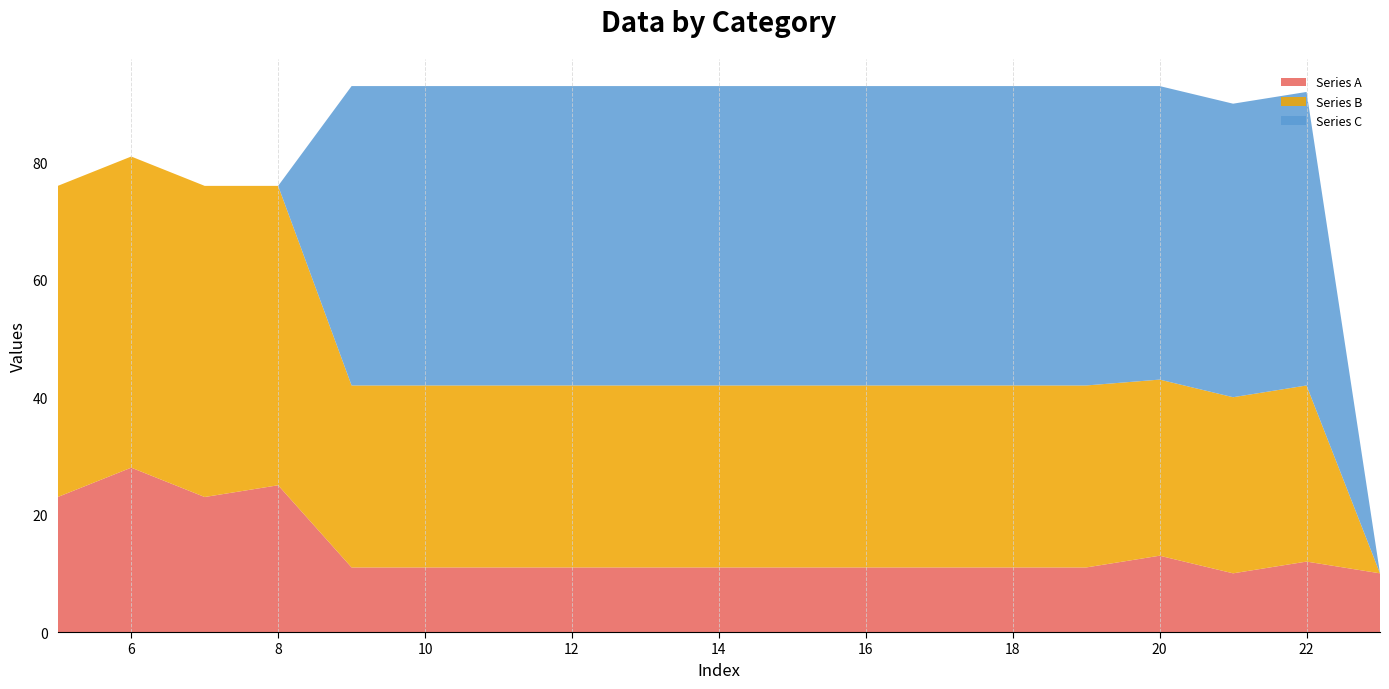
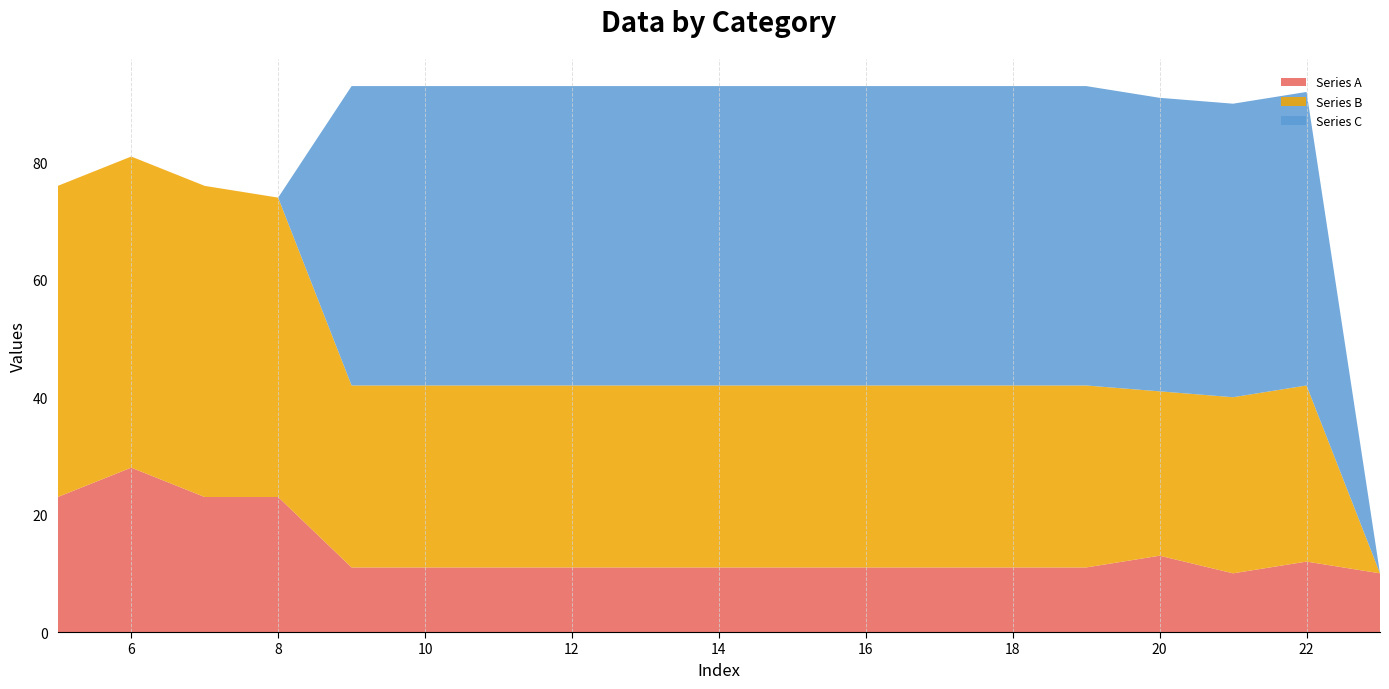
Series A, 8: 25 -> 23
Series B, 20: 30 -> 28
